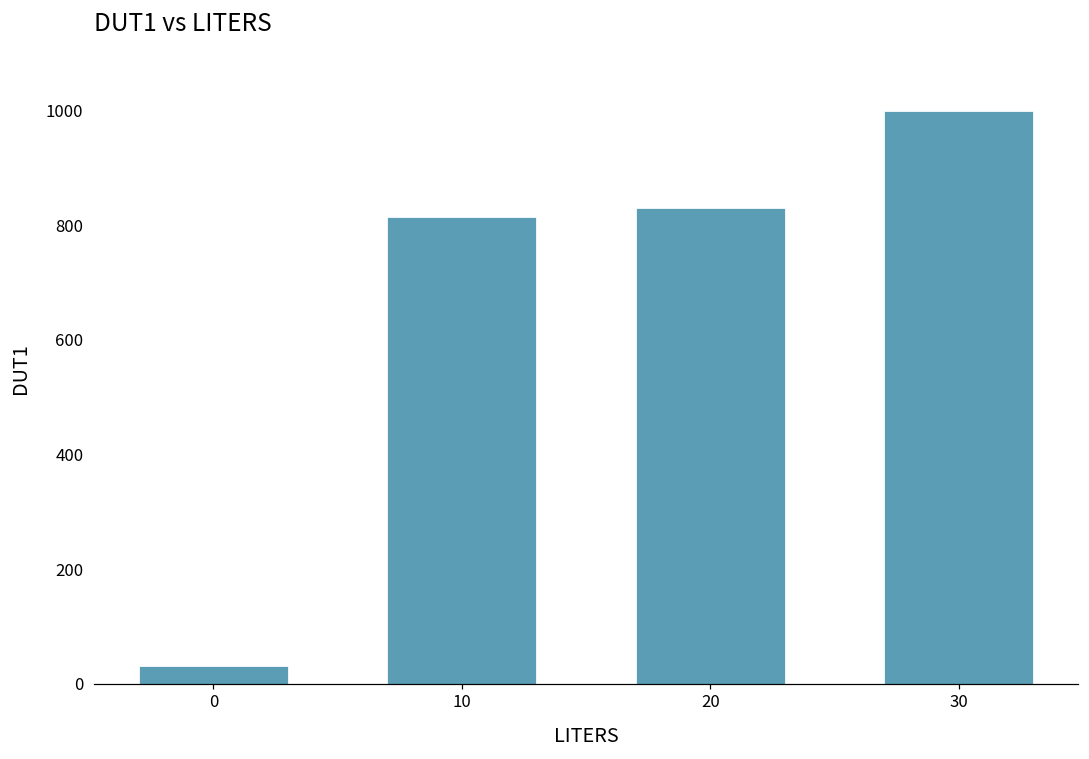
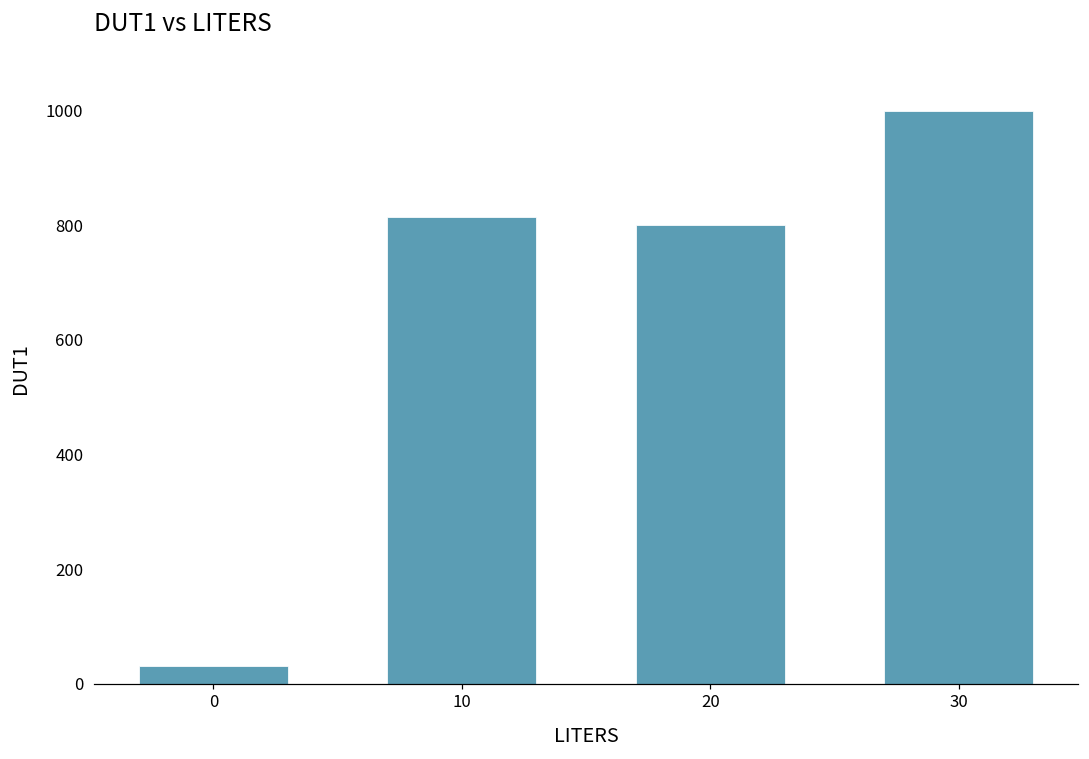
20: 830 -> 800
